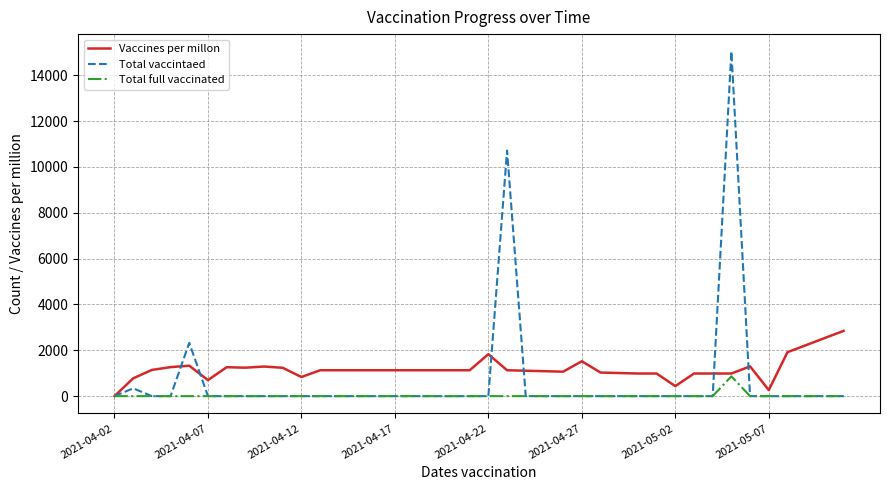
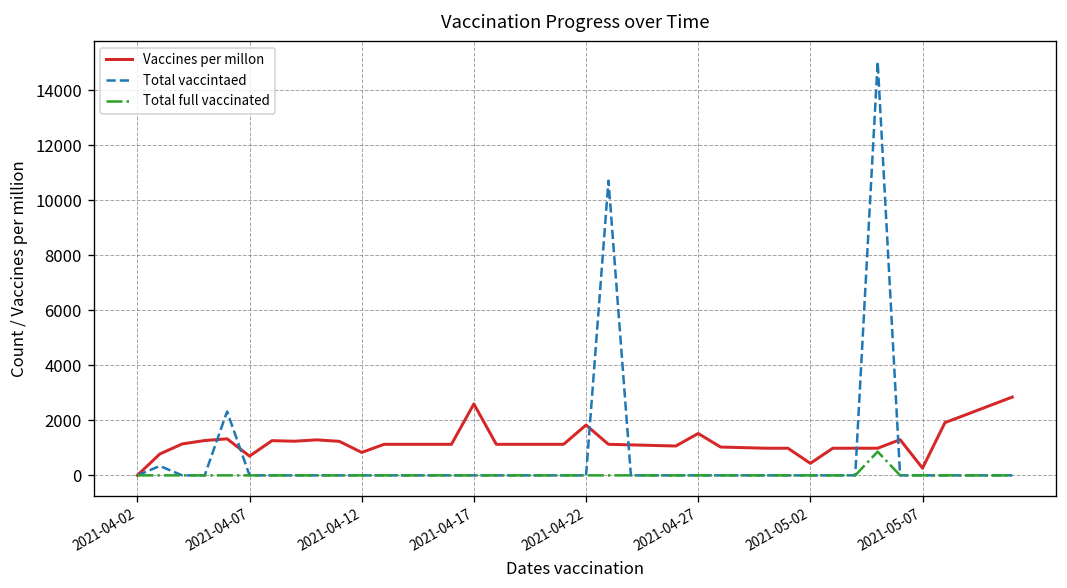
Vaccines per millon, 2021-04-17: 1100 -> 2600
